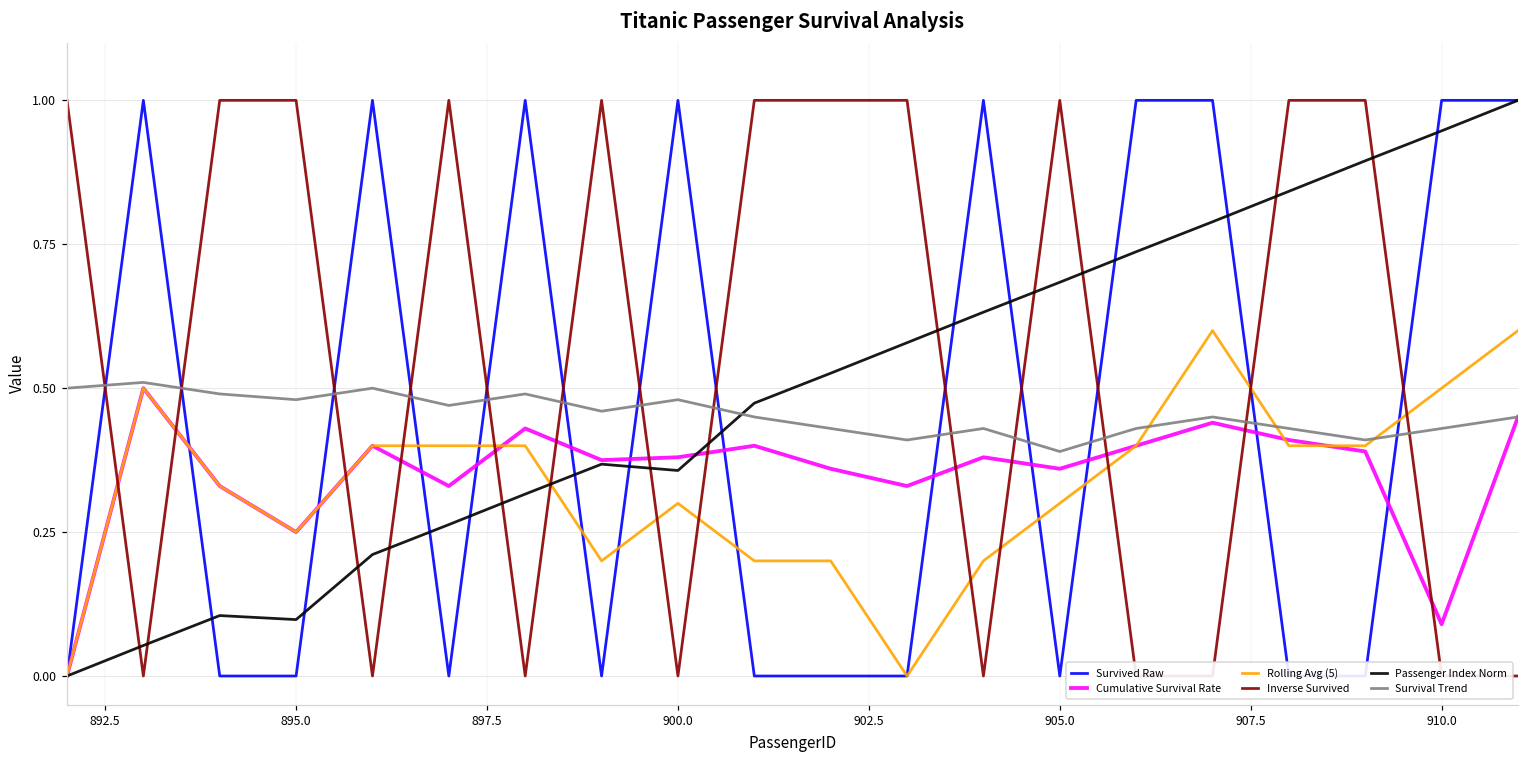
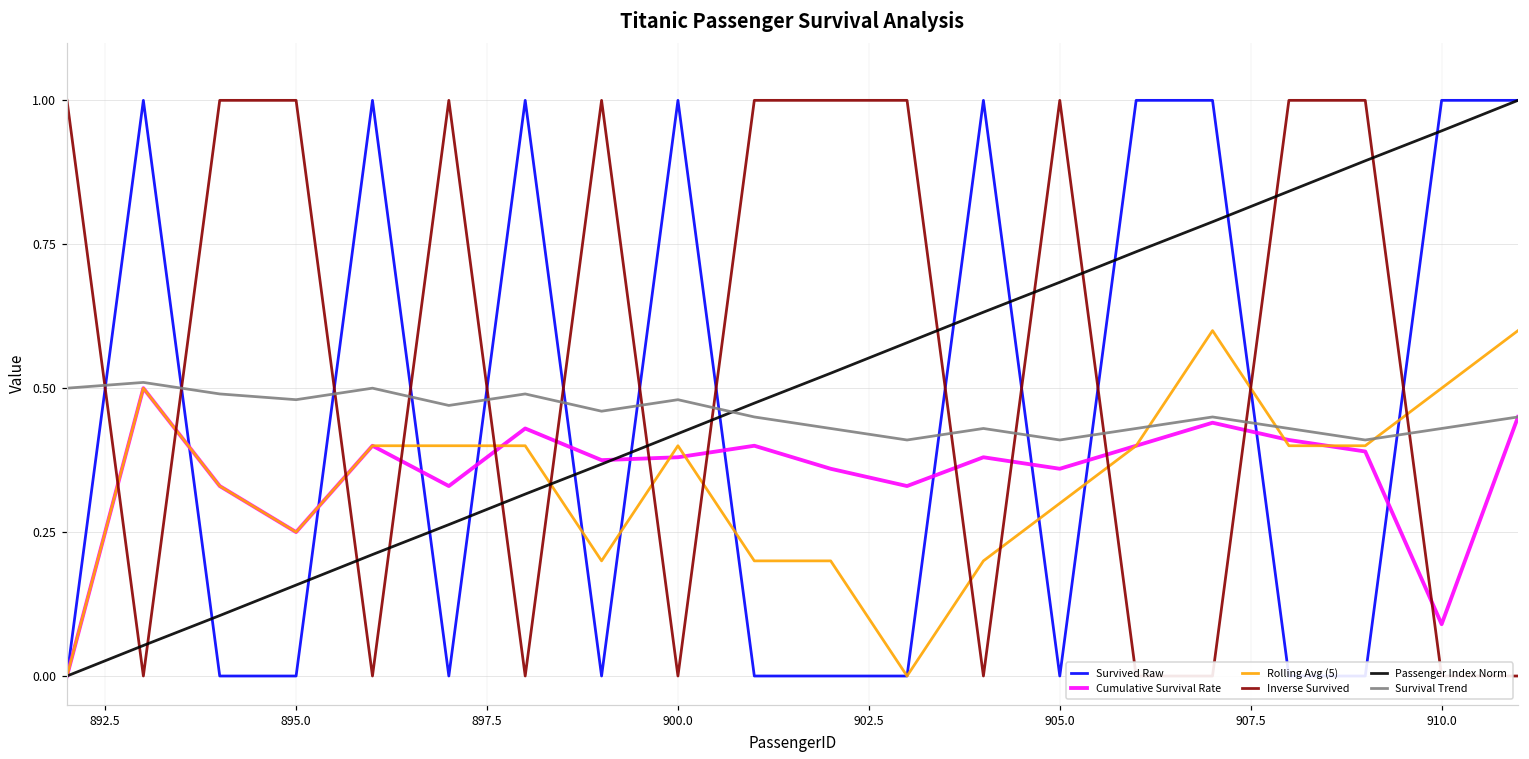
Passenger Index Norm, 895.0: 0.10 -> 0.16
Rolling Avg (5), 900.0: 0.3 -> 0.4
Passenger Index Norm, 900.0: 0.36 -> 0.42
Survival Trend, 905.0: 0.39 -> 0.41
